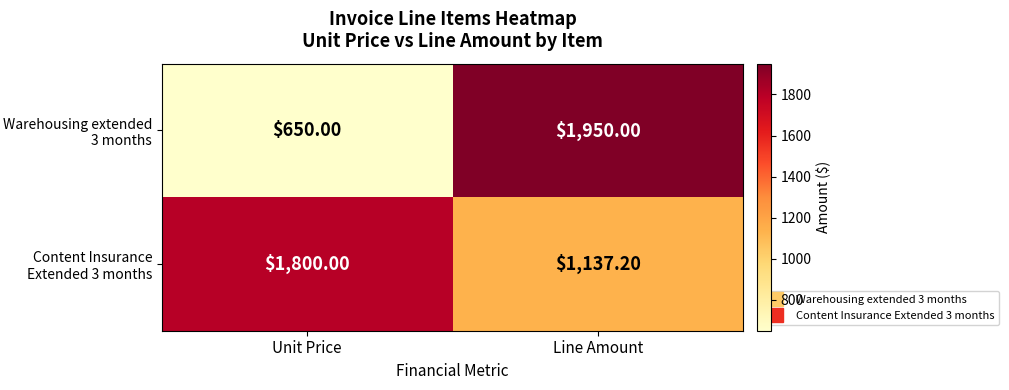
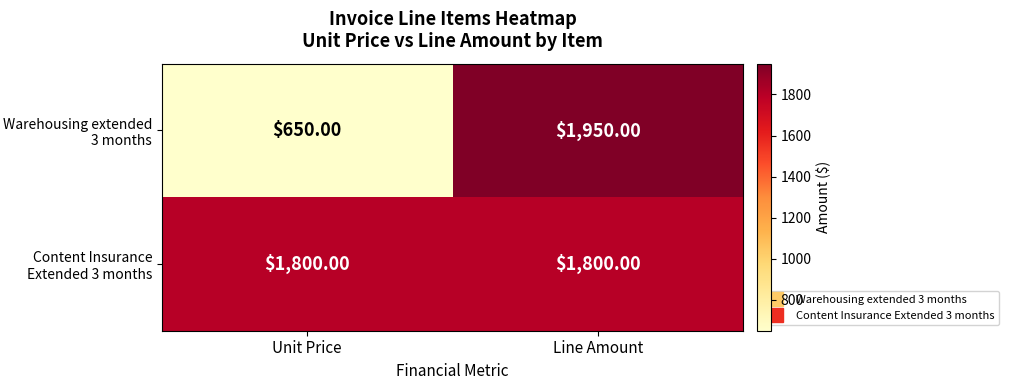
Content Insurance Extended 3 months, Line Amount: $1,137.20 -> $1,800.00
